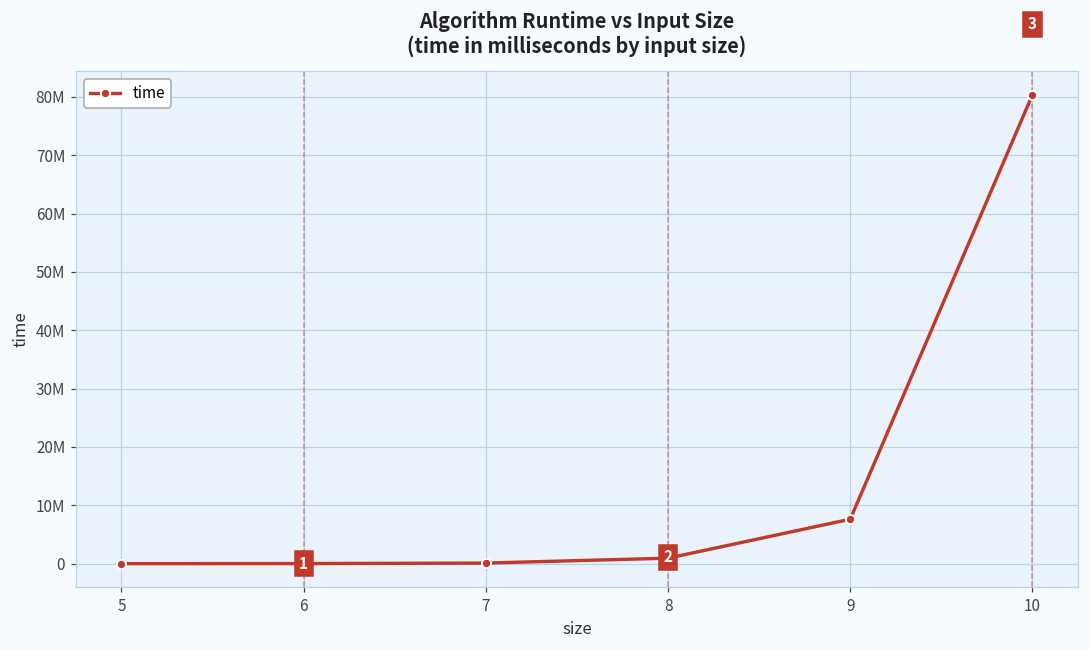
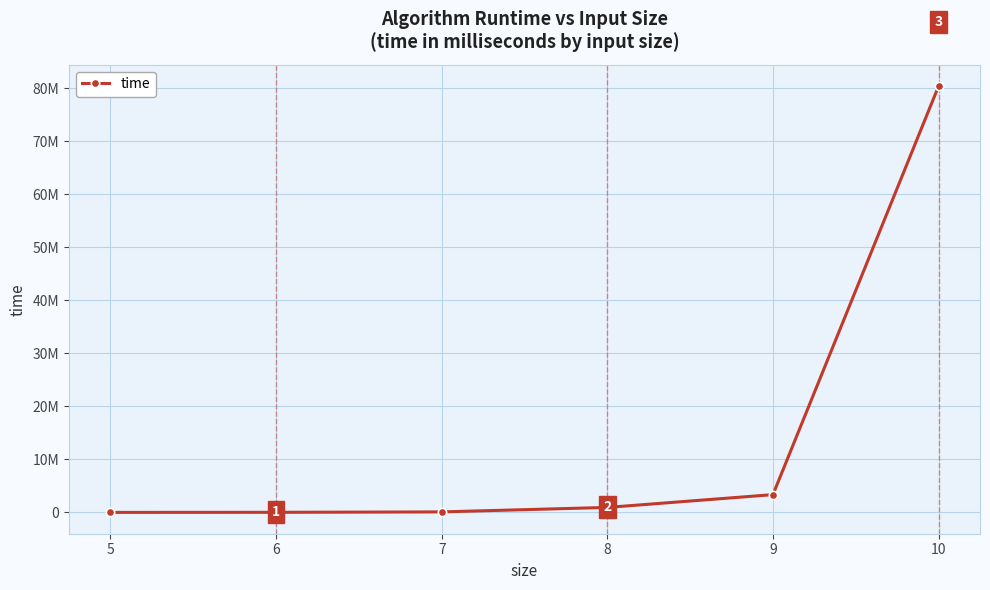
9: 8000000 -> 3000000
